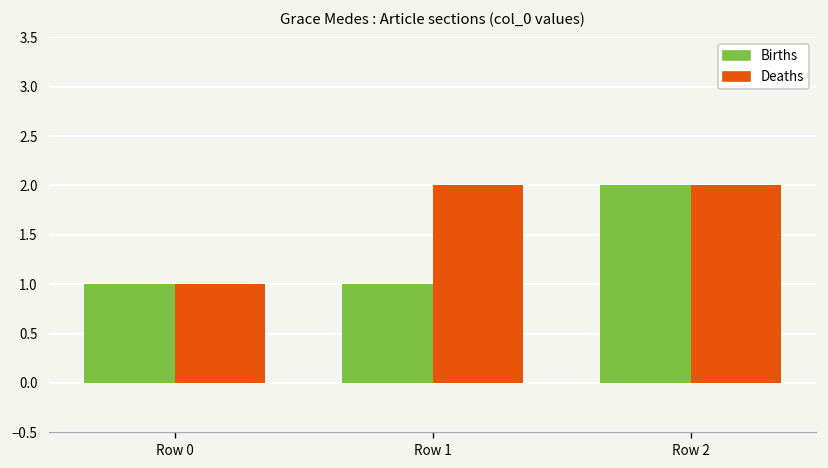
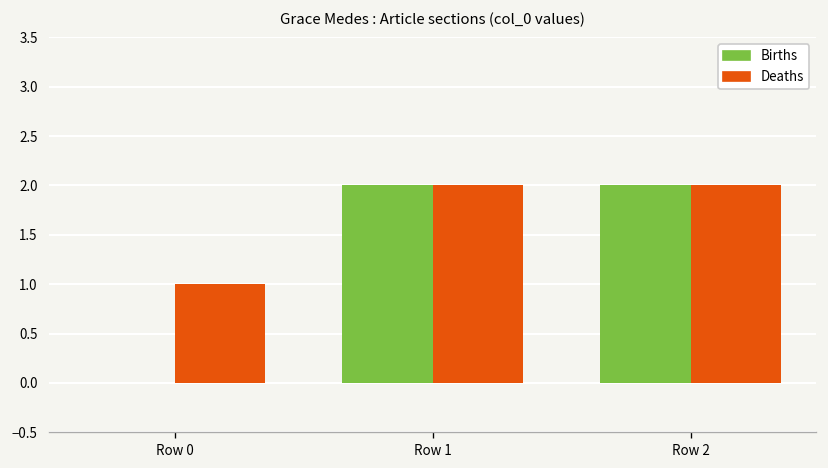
Births, Row 0: 1 -> 0
Births, Row 1: 1 -> 2
